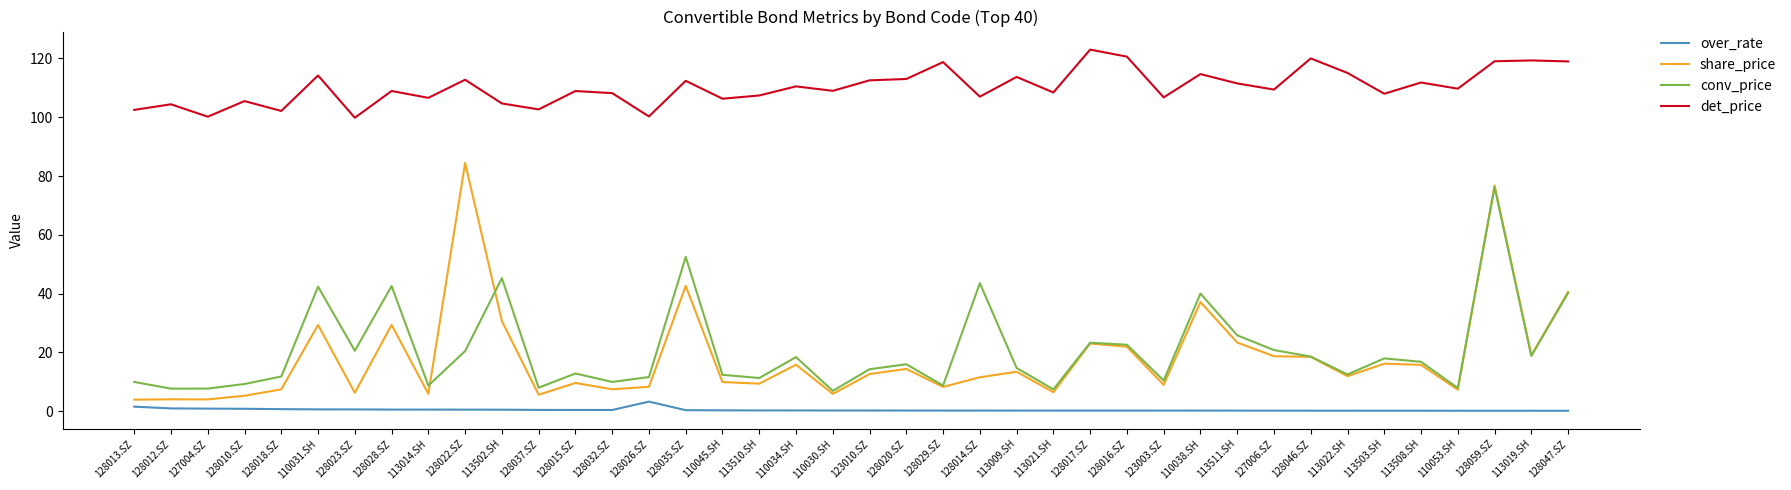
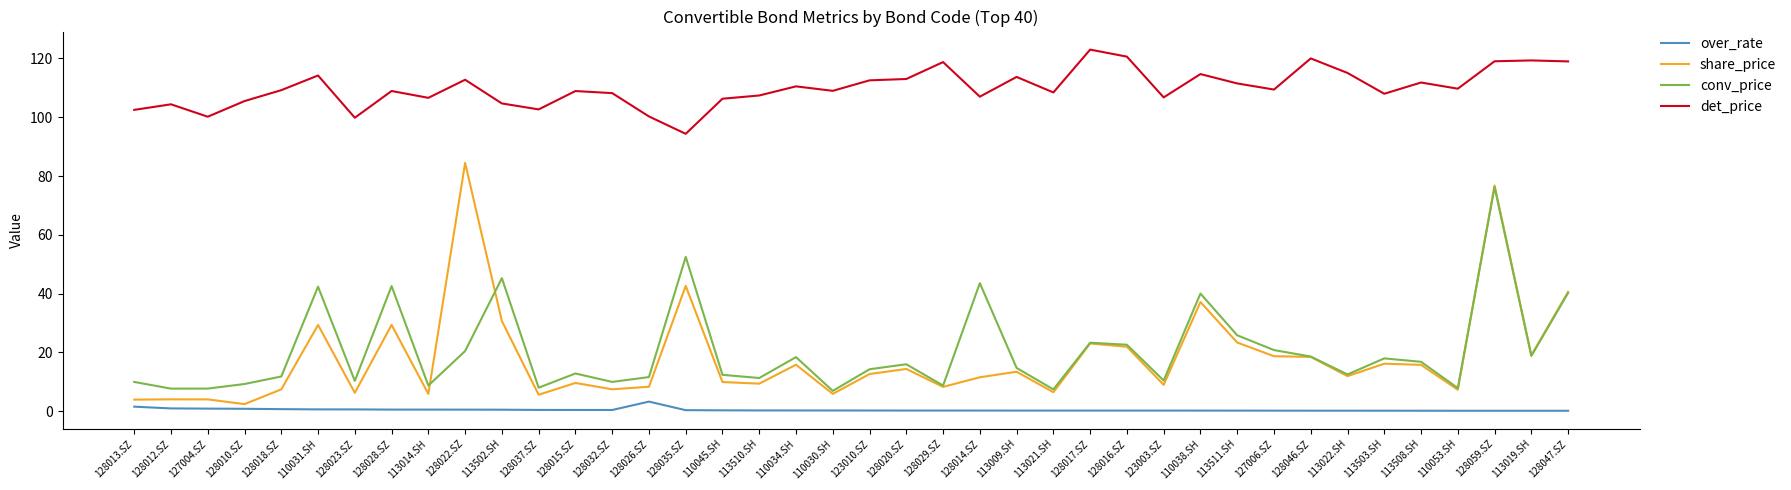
share_price, 128010.SZ: 5 -> 2
det_price, 128018.SZ: 102 -> 109
conv_price, 128023.SZ: 21 -> 10
det_price, 128035.SZ: 112 -> 94
